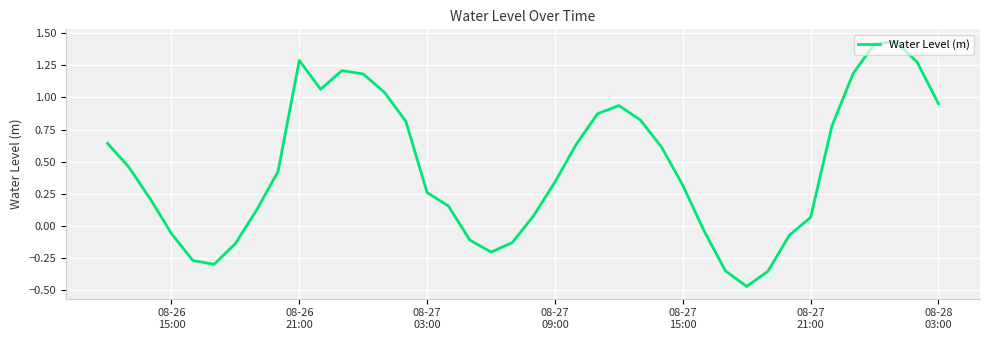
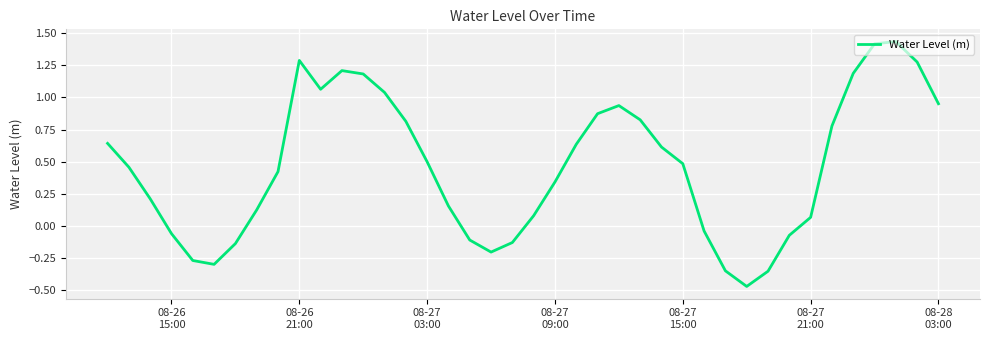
08-27 03:00: 0.26 -> 0.50
08-27 15:00: 0.31 -> 0.48
